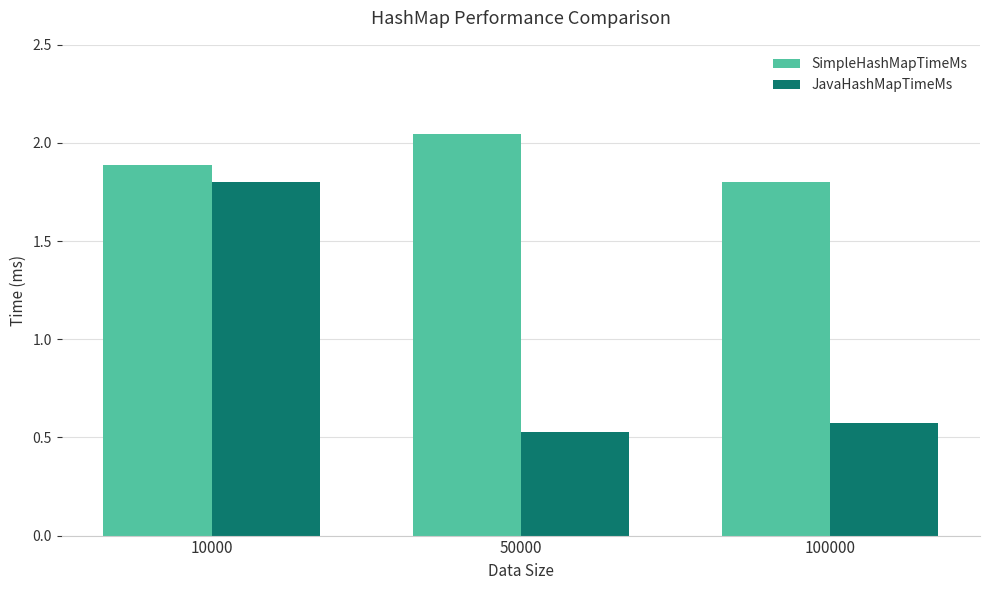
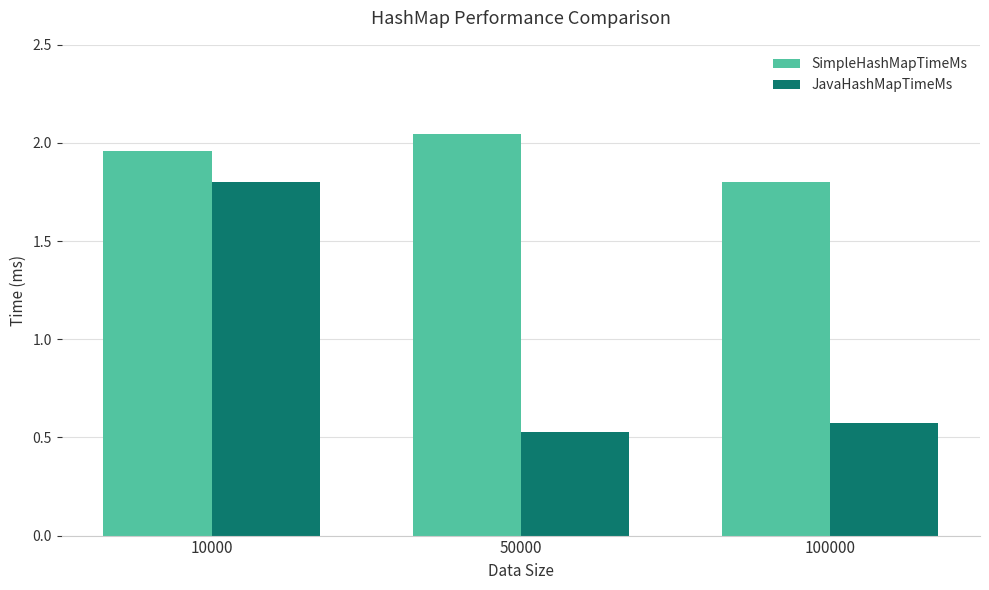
SimpleHashMapTimeMs, 10000: 1.89 -> 1.96
